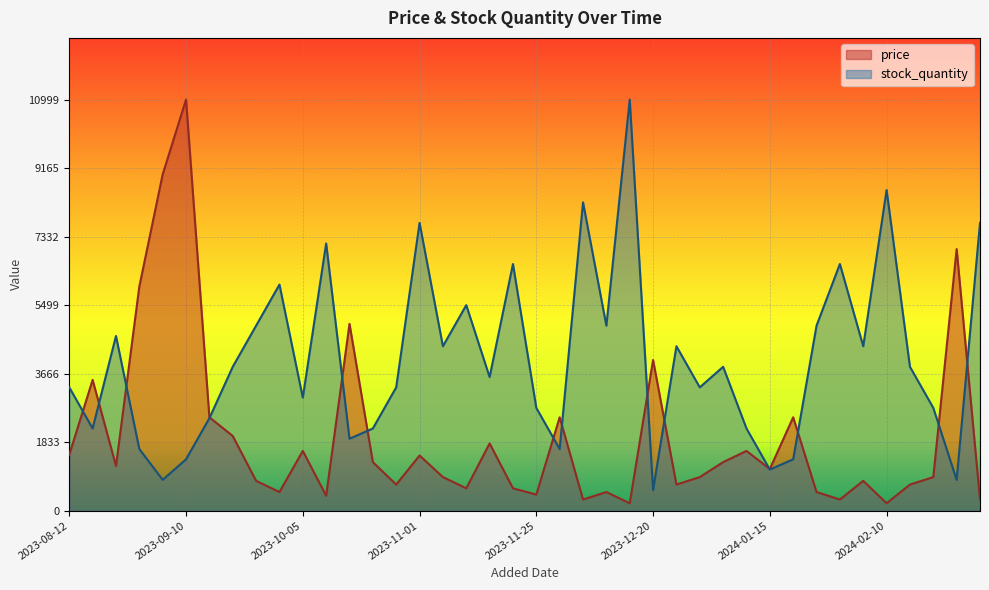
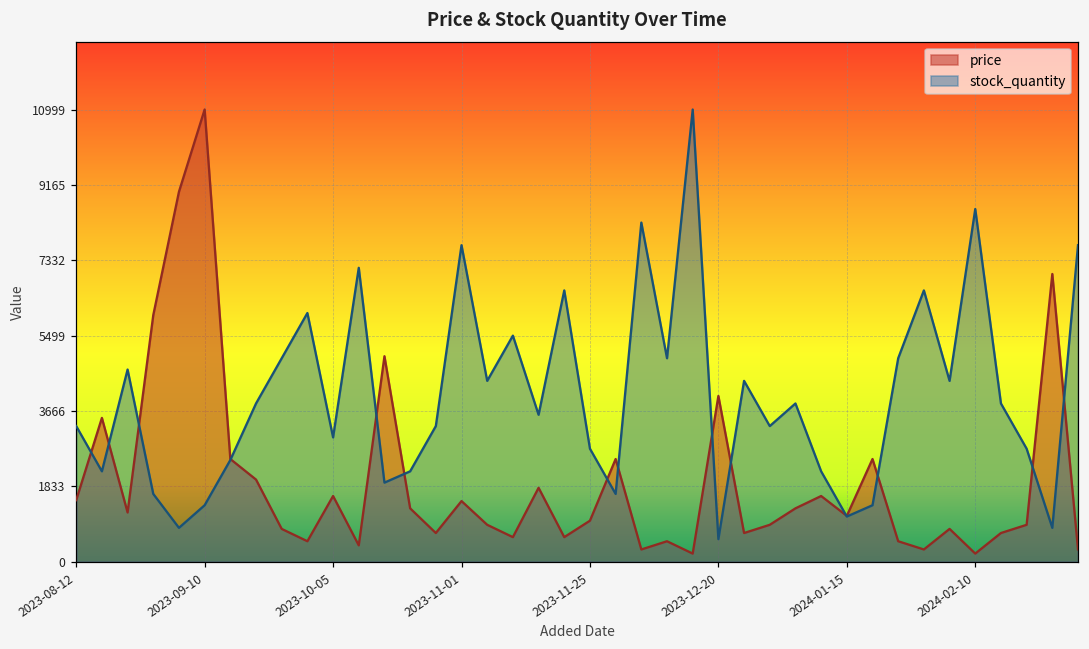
price, 2023-11-25: 400 -> 1000
